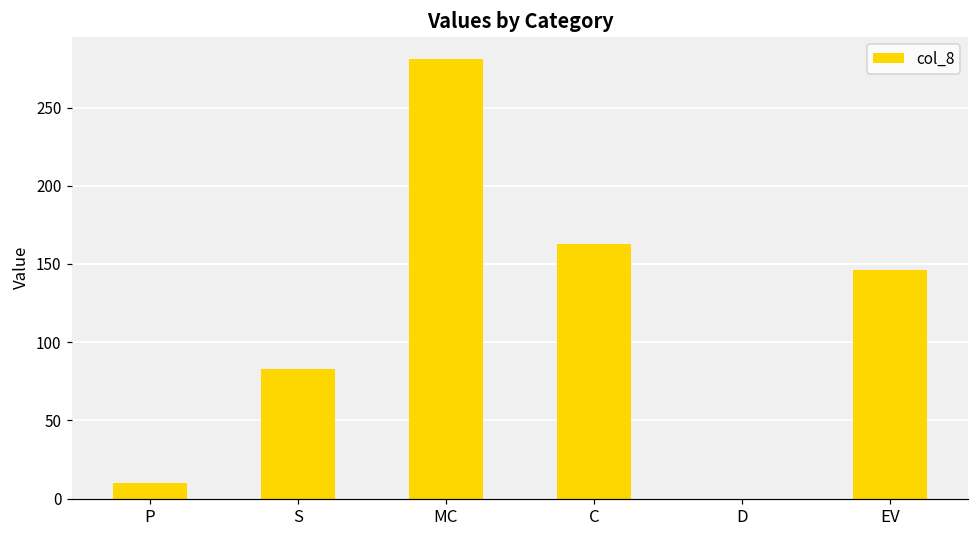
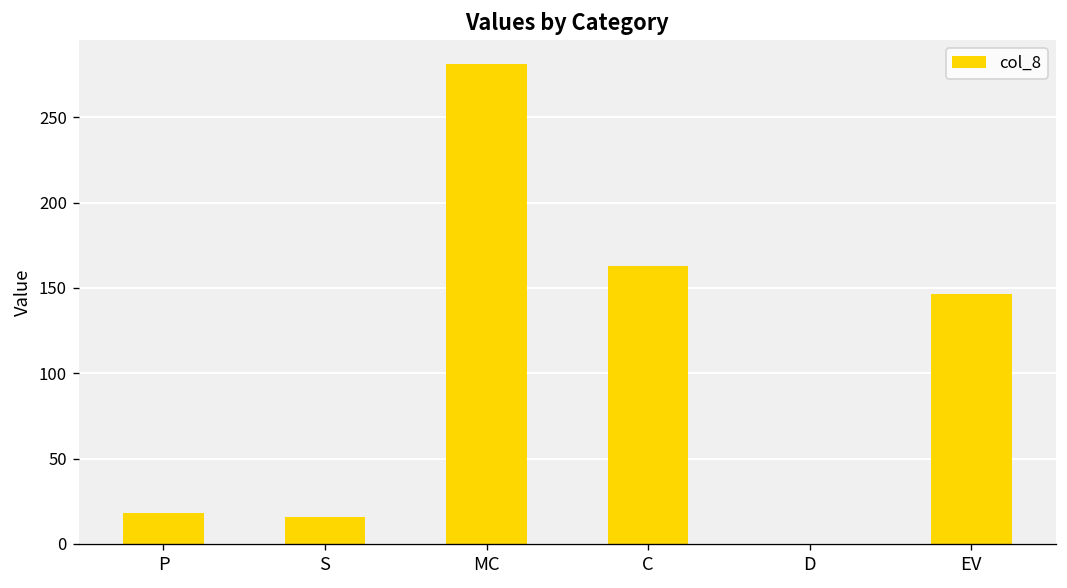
P: 10 -> 18
S: 83 -> 16
